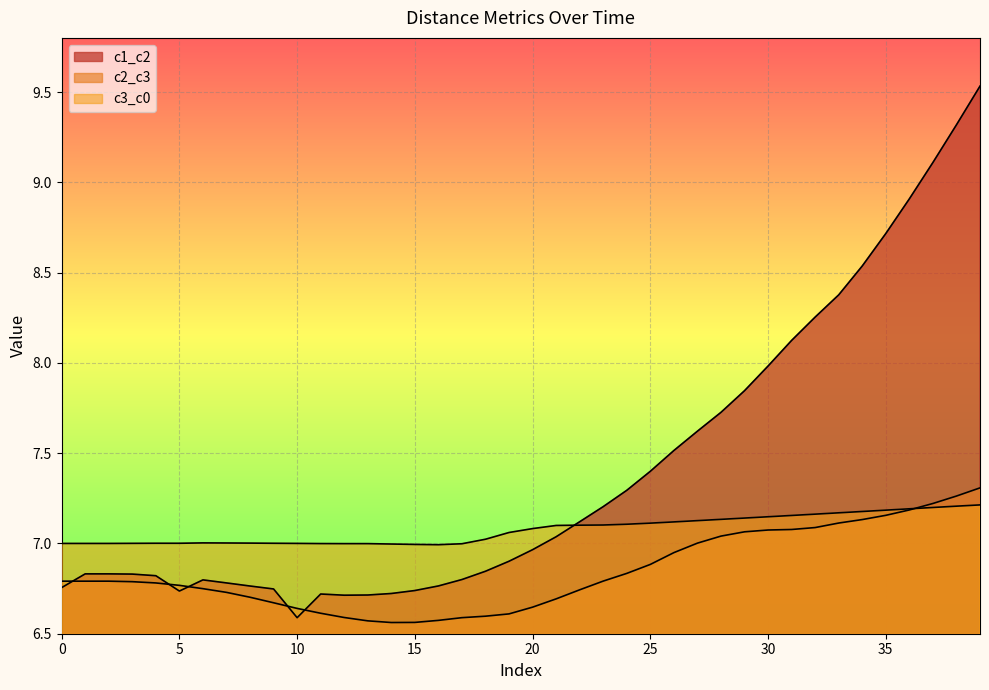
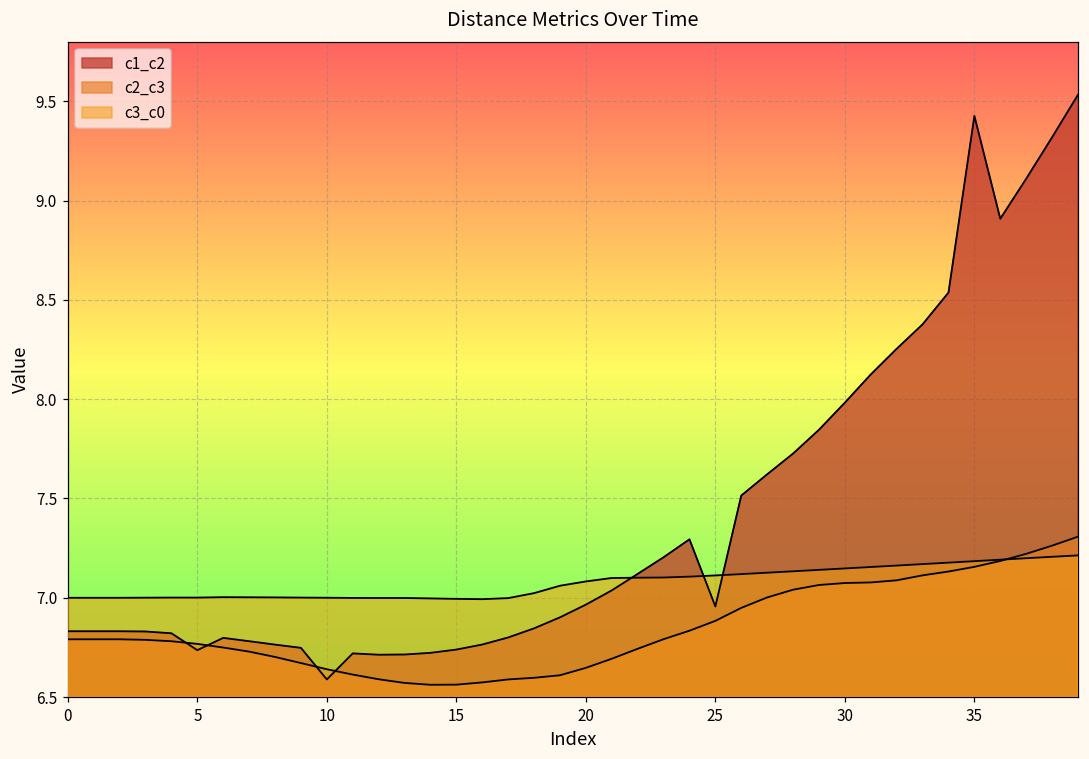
c1_c2, 0: 6.76 -> 6.83
c1_c2, 25: 7.40 -> 6.96
c1_c2, 35: 8.72 -> 9.43
